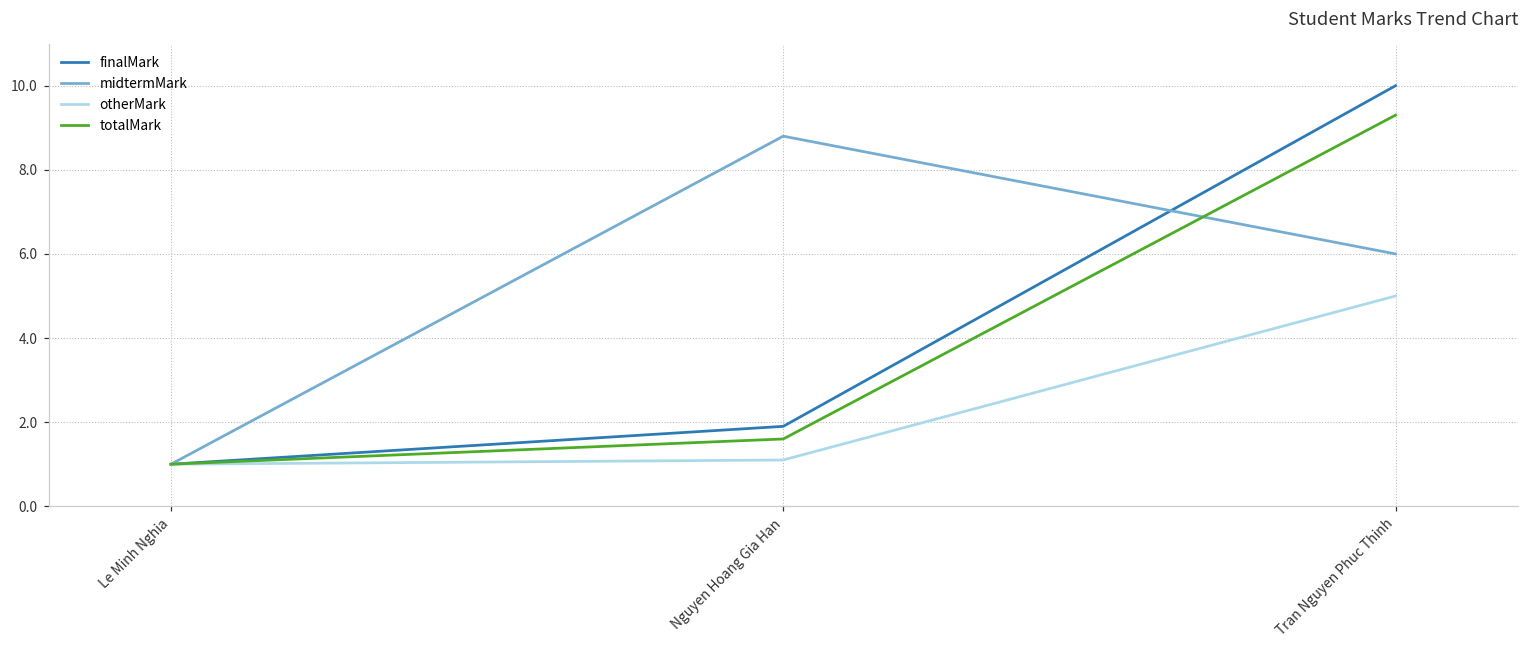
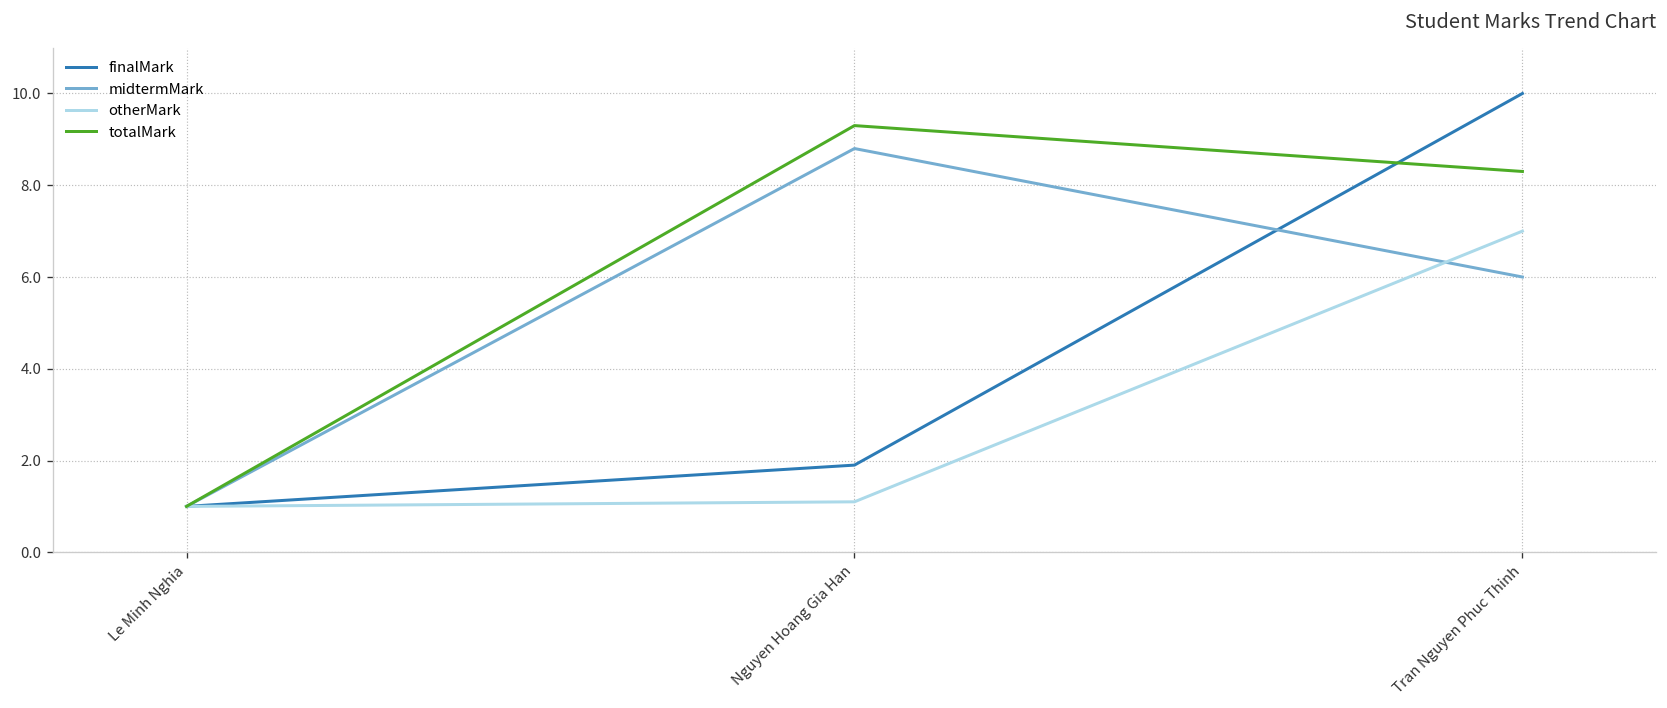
totalMark, Nguyen Hoang Gia Han: 1.6 -> 9.3
otherMark, Tran Nguyen Phuc Thinh: 5 -> 7
totalMark, Tran Nguyen Phuc Thinh: 9.3 -> 8.3
